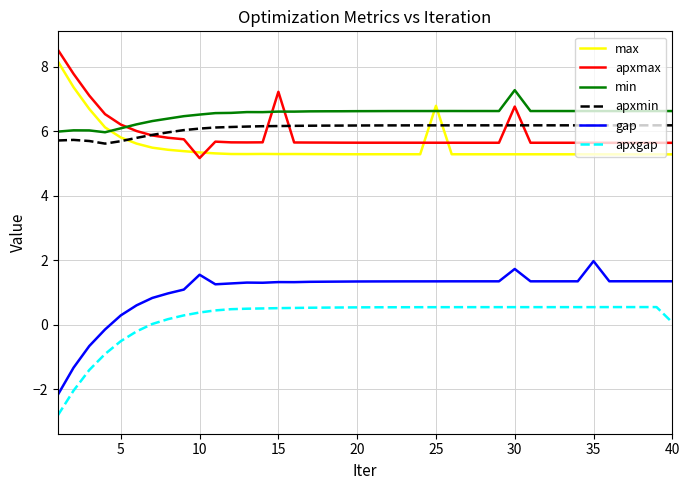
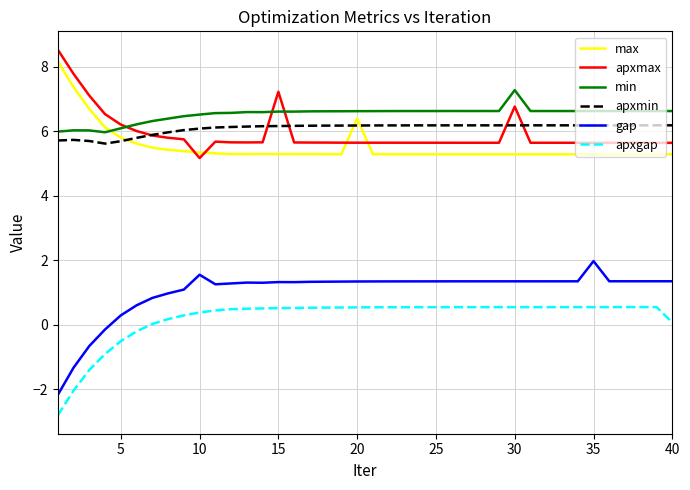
max, 20: 5.3 -> 6.4
max, 25: 6.8 -> 5.3
gap, 30: 1.7 -> 1.3
